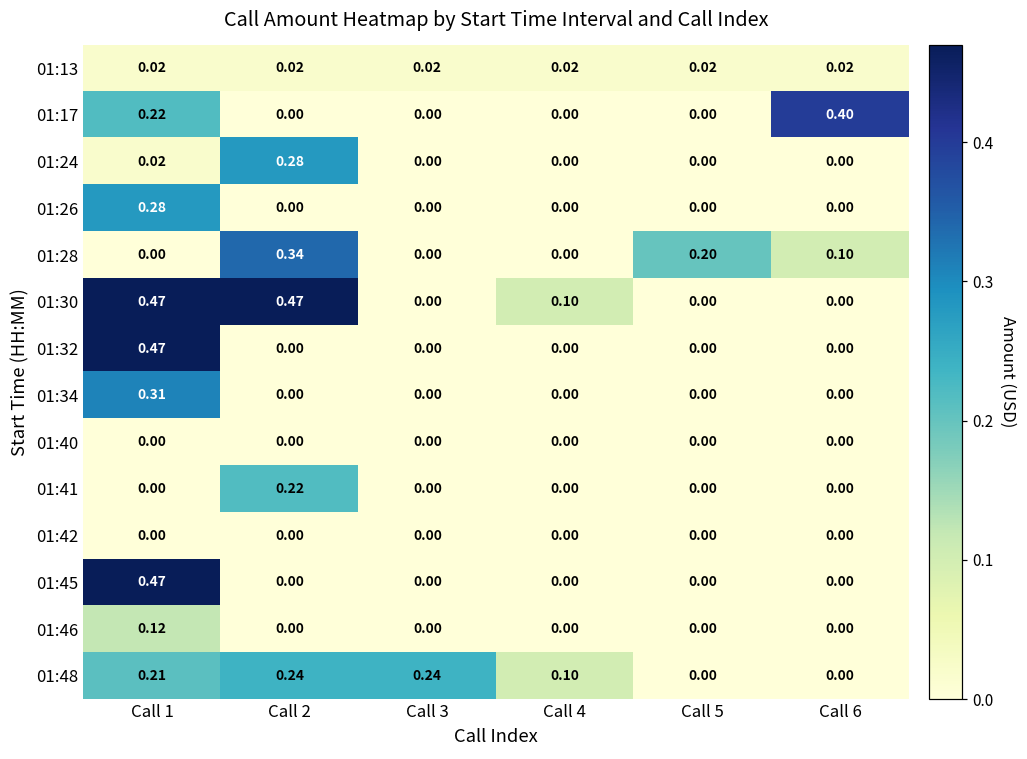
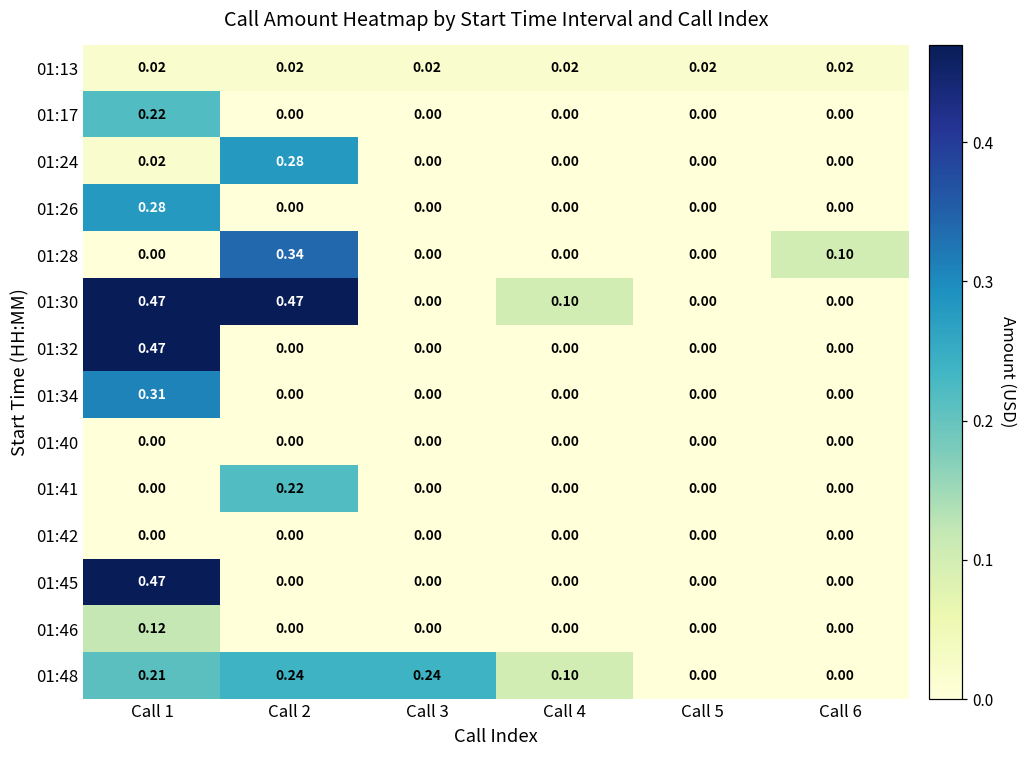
01:17, Call 6: 0.40 -> 0.00
01:28, Call 5: 0.20 -> 0.00
